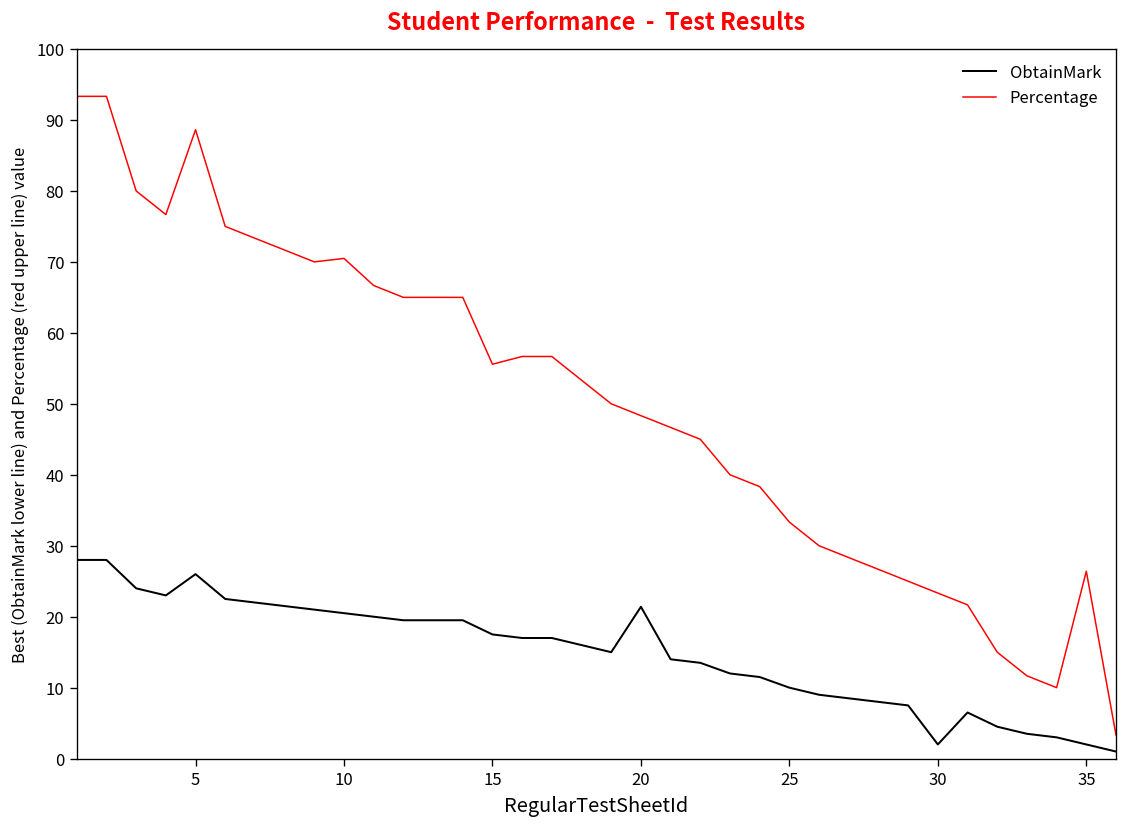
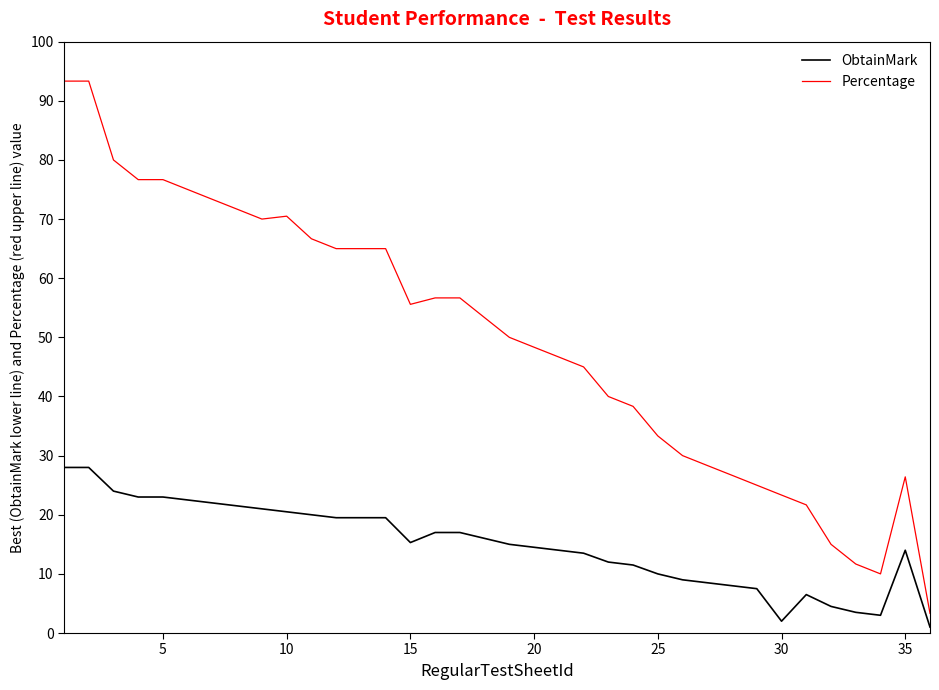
ObtainMark, 5: 26 -> 23
Percentage, 5: 89 -> 77
ObtainMark, 15: 18 -> 15
ObtainMark, 20: 21 -> 15
ObtainMark, 35: 2 -> 14
